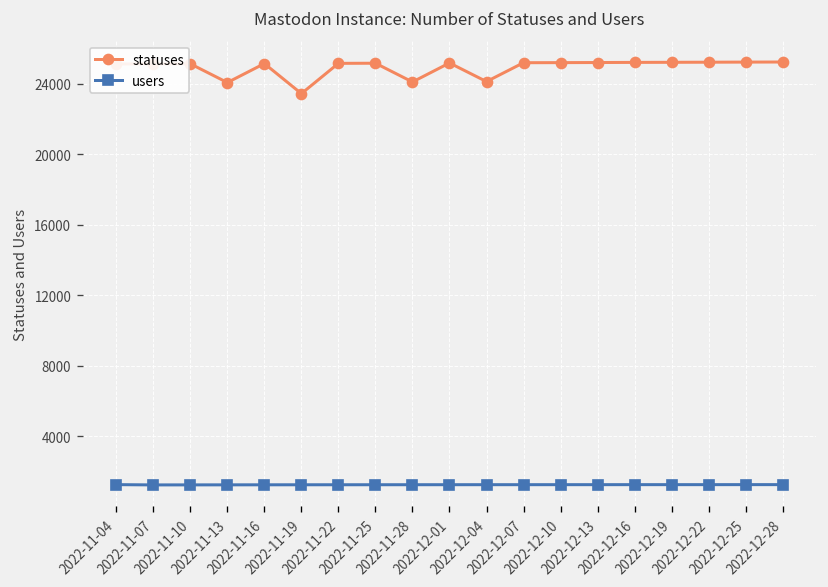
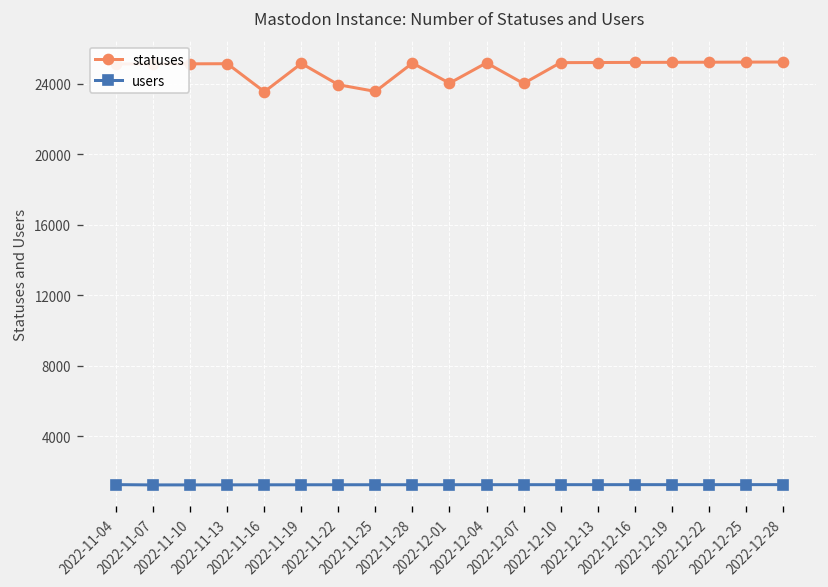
statuses, 2022-11-13: 24100 -> 25100
statuses, 2022-11-16: 25200 -> 23600
statuses, 2022-11-19: 23400 -> 25200
statuses, 2022-11-22: 25200 -> 23900
statuses, 2022-11-25: 25200 -> 23600
statuses, 2022-11-28: 24100 -> 25200
statuses, 2022-12-01: 25200 -> 24000
statuses, 2022-12-04: 24100 -> 25200
statuses, 2022-12-07: 25200 -> 24000
